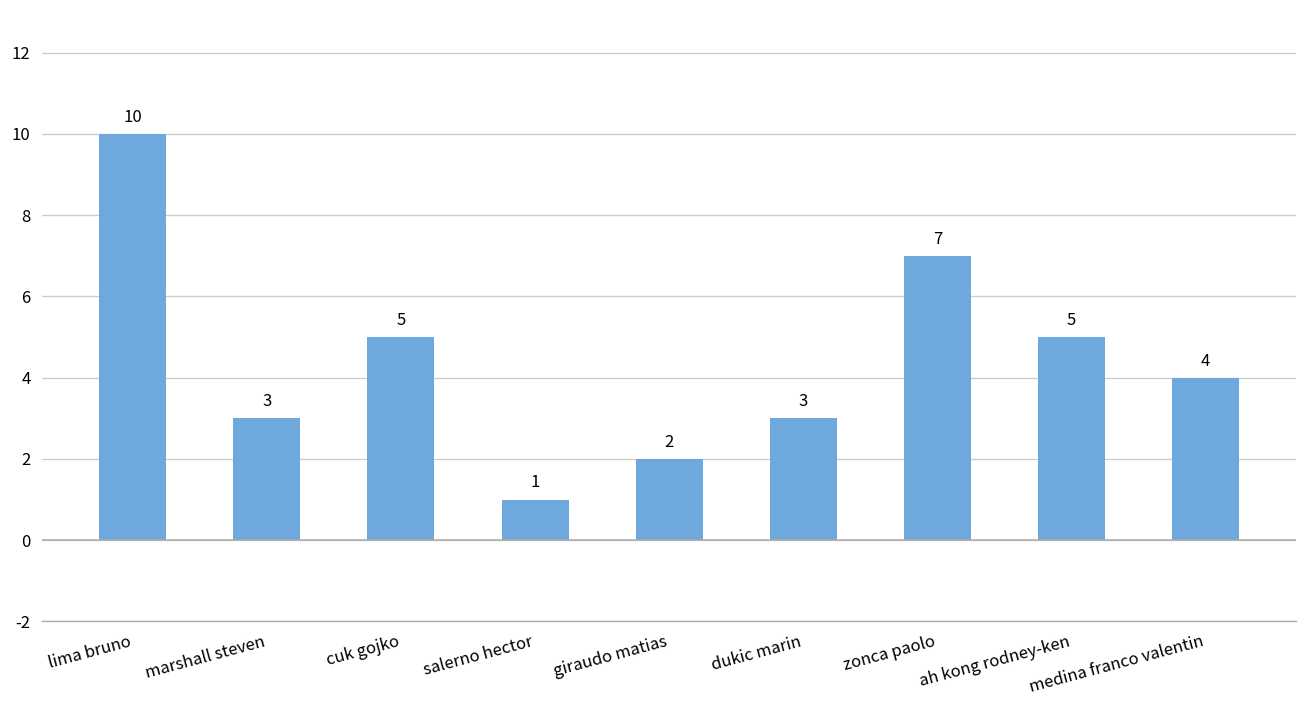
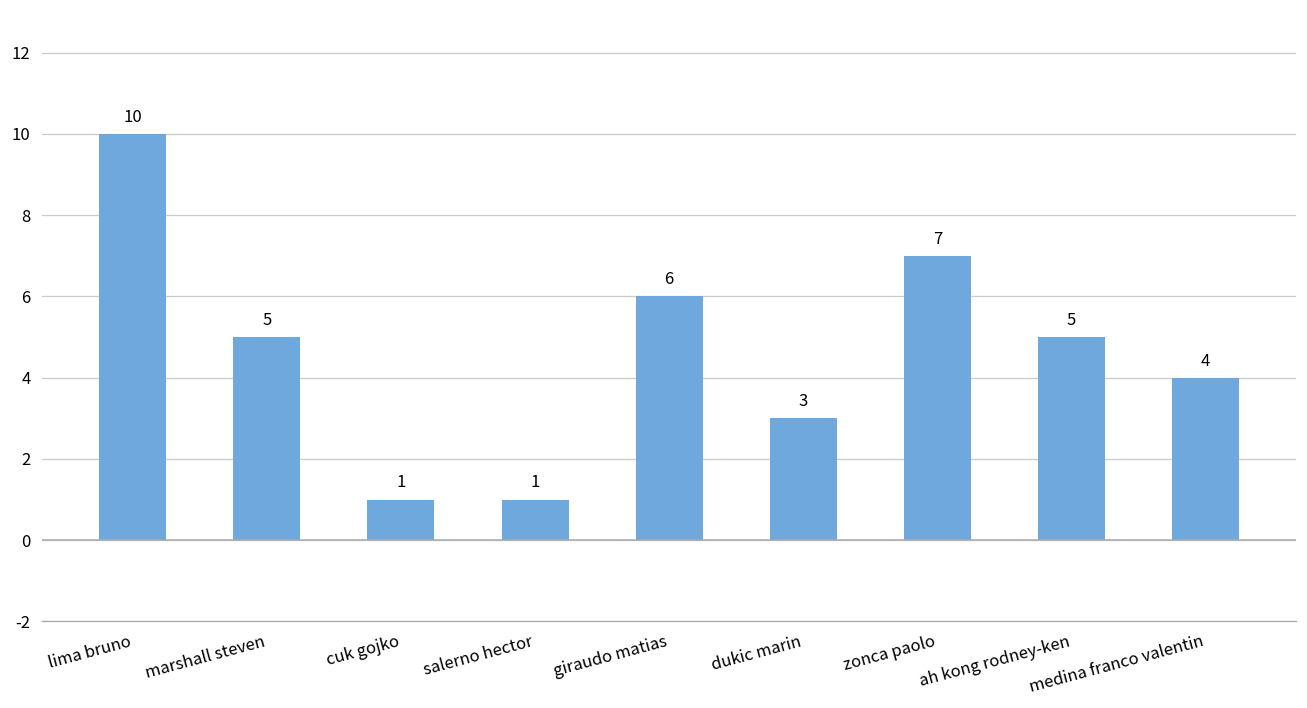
marshall steven: 3 -> 5
cuk gojko: 5 -> 1
giraudo matias: 2 -> 6
